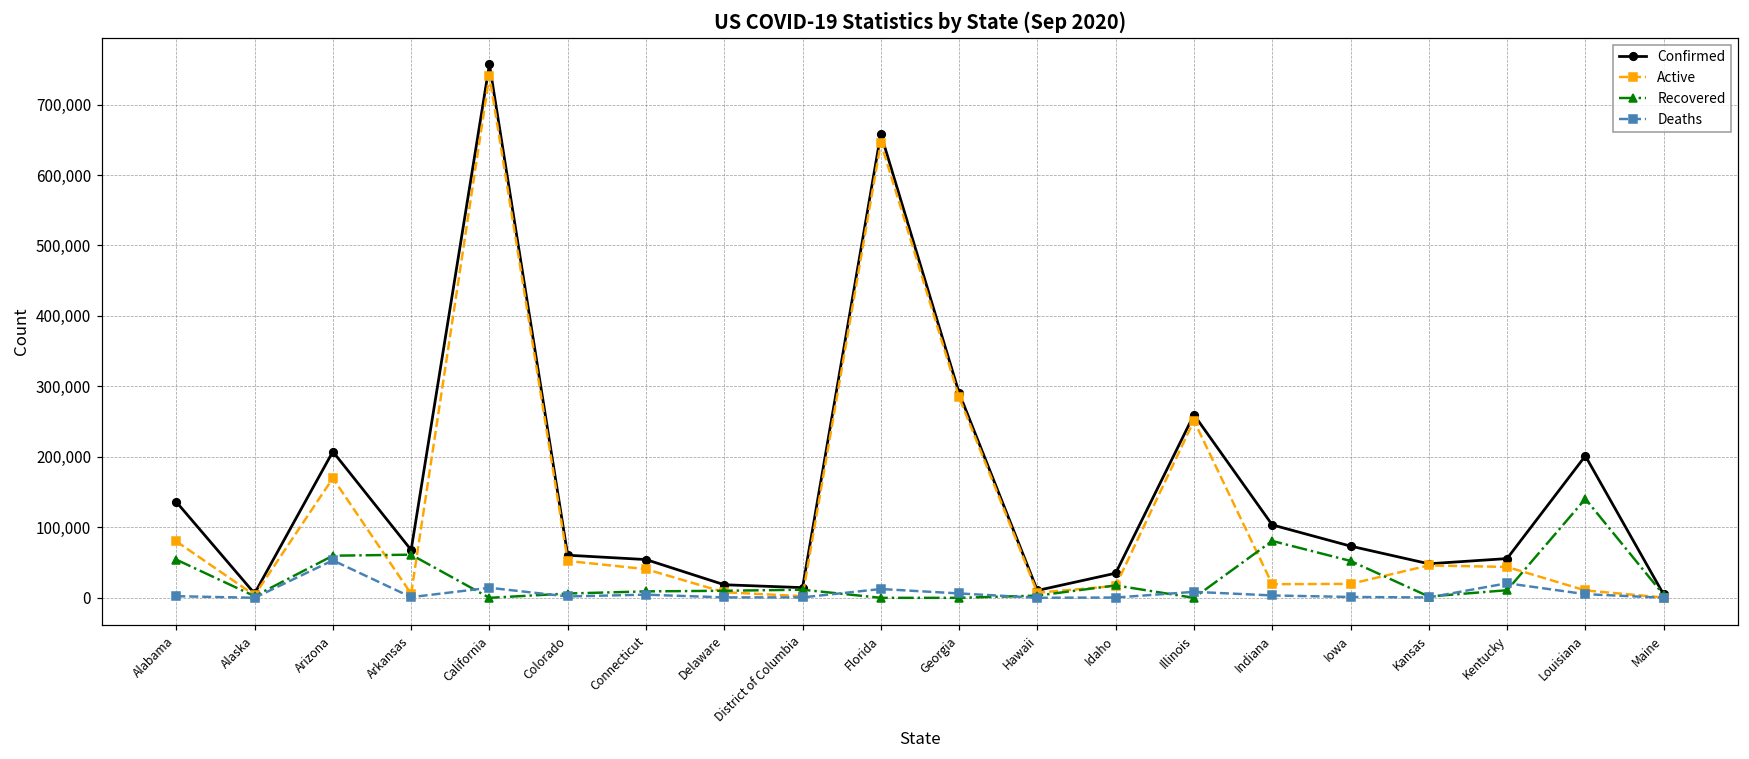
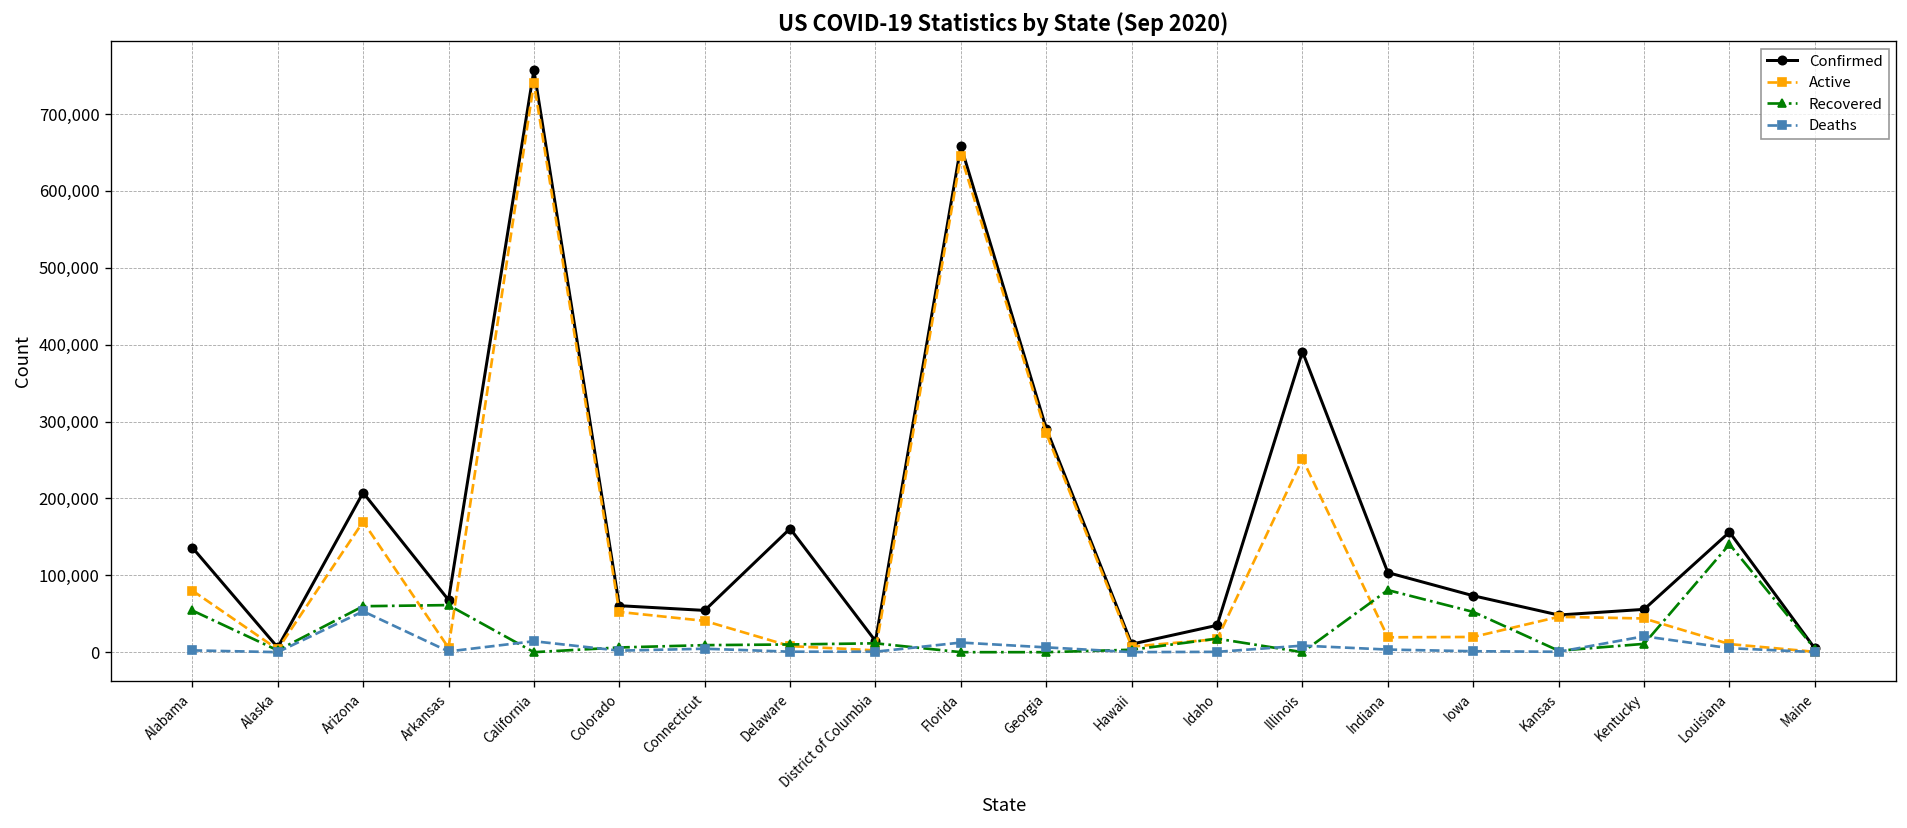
Confirmed, Delaware: 20,000 -> 160,000
Confirmed, Illinois: 260,000 -> 390,000
Confirmed, Louisiana: 200,000 -> 160,000
